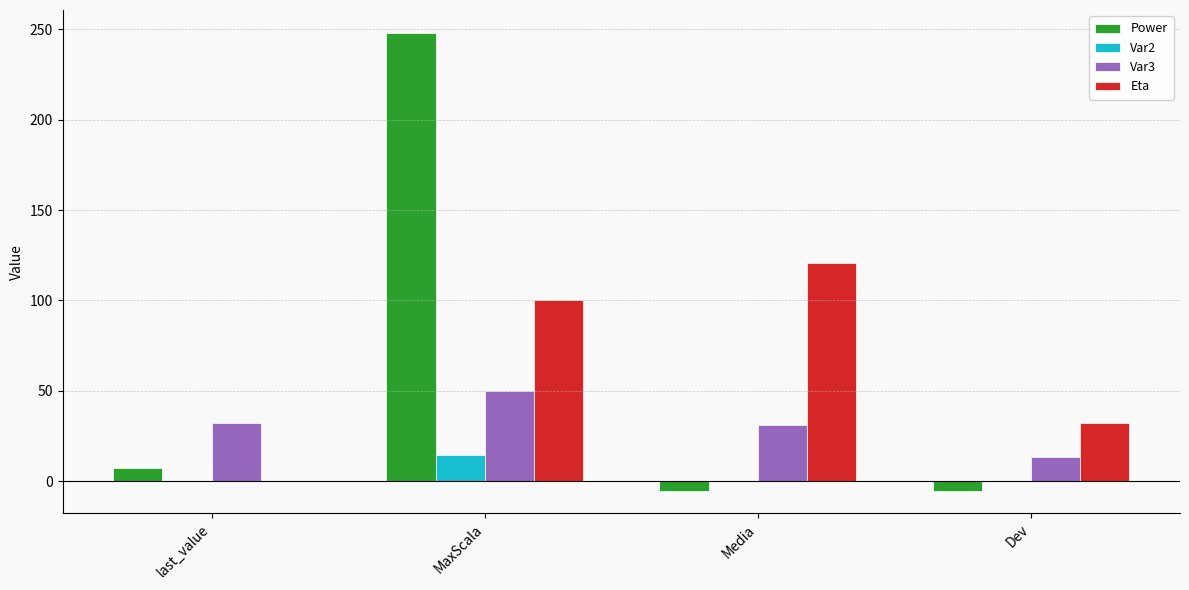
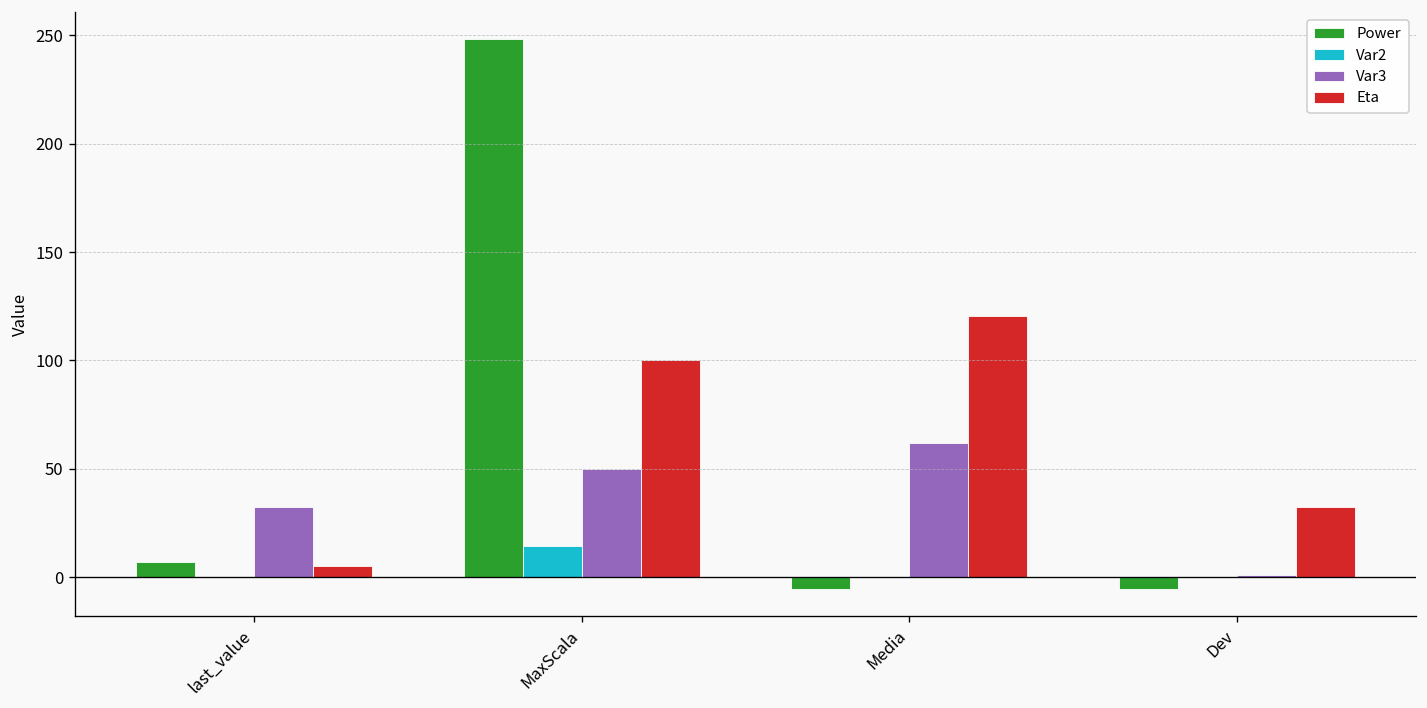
Eta, last_value: 0 -> 5
Var3, Media: 31 -> 62
Var3, Dev: 13 -> 1
